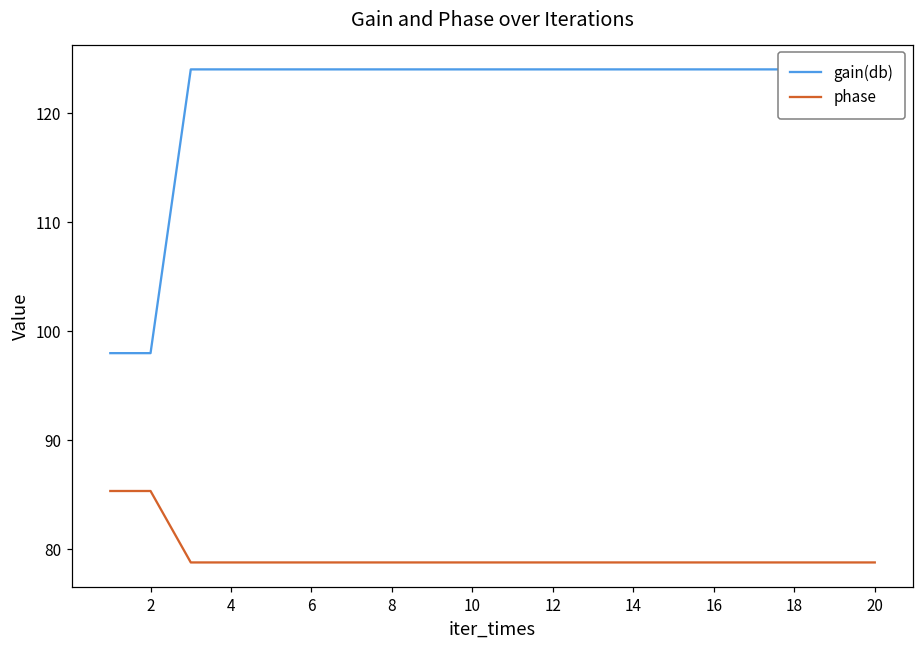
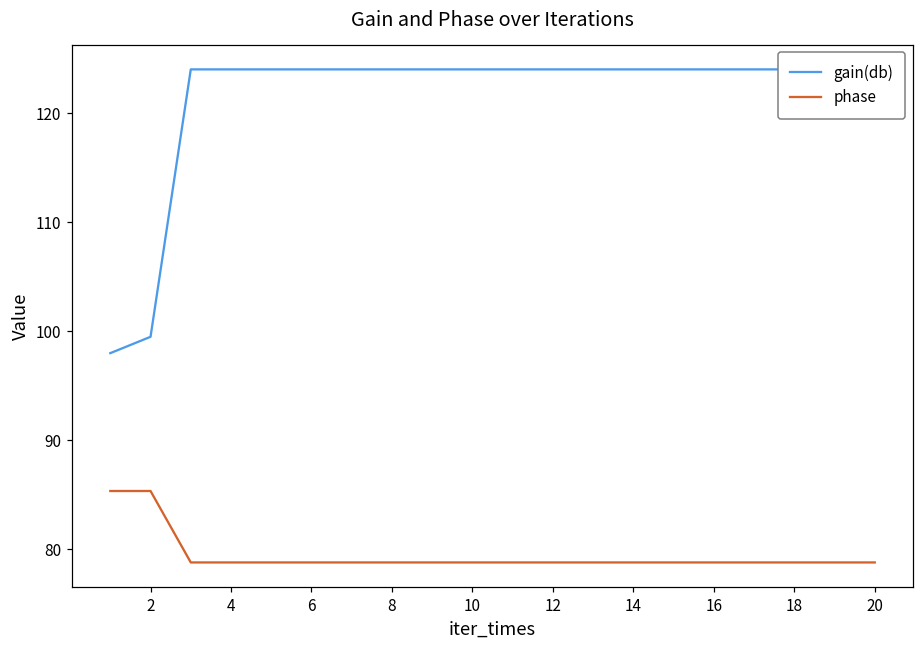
gain(db), 2: 98 -> 100
